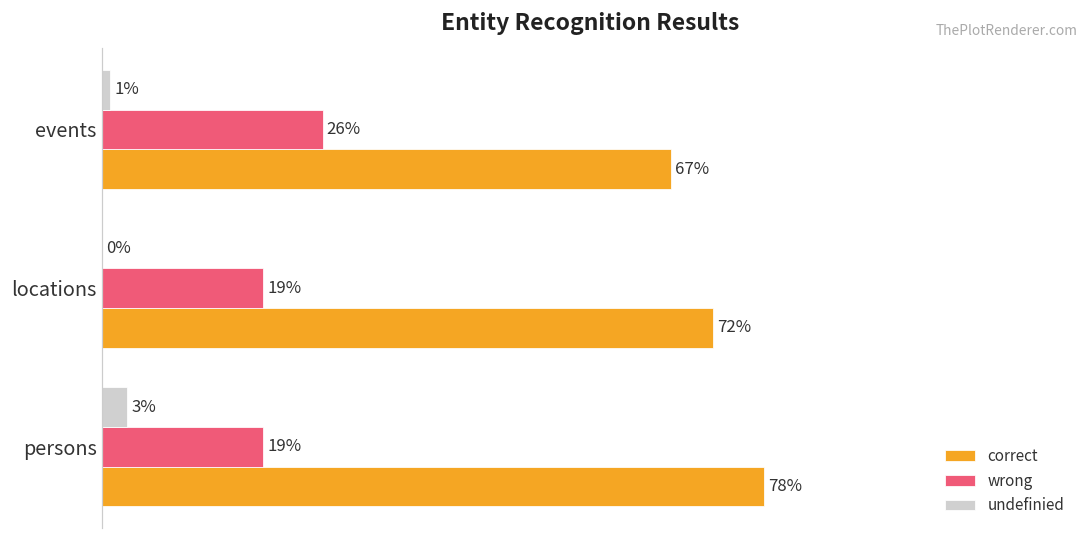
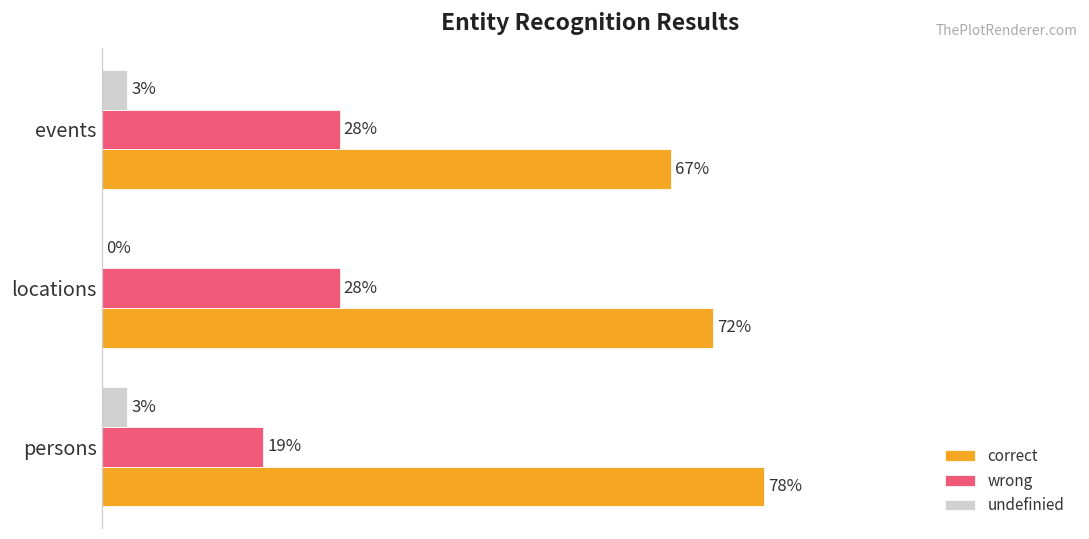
undefinied, events: 1% -> 3%
wrong, events: 26% -> 28%
wrong, locations: 19% -> 28%
